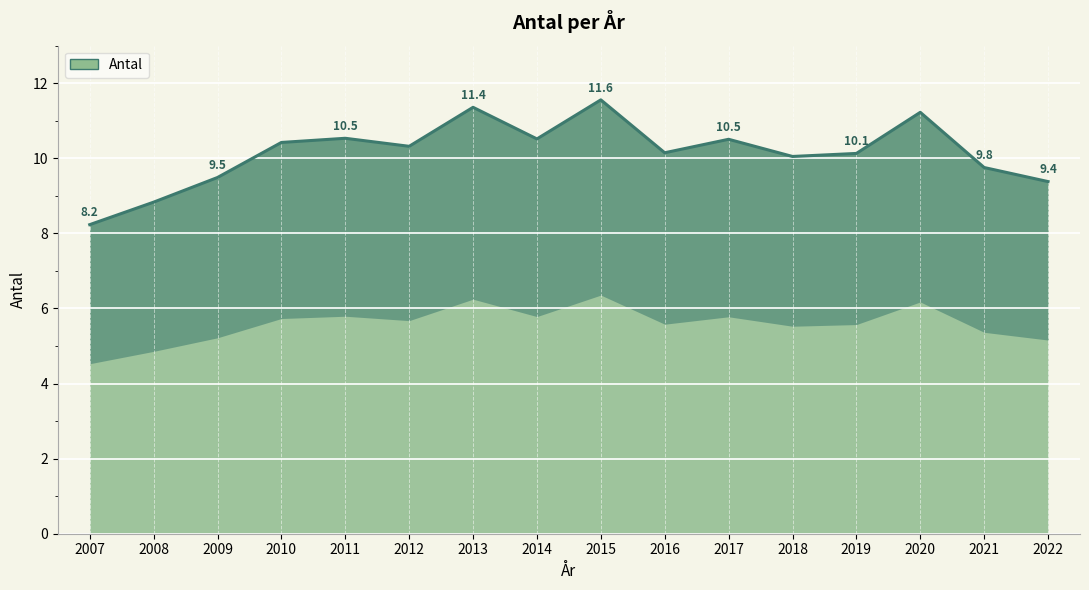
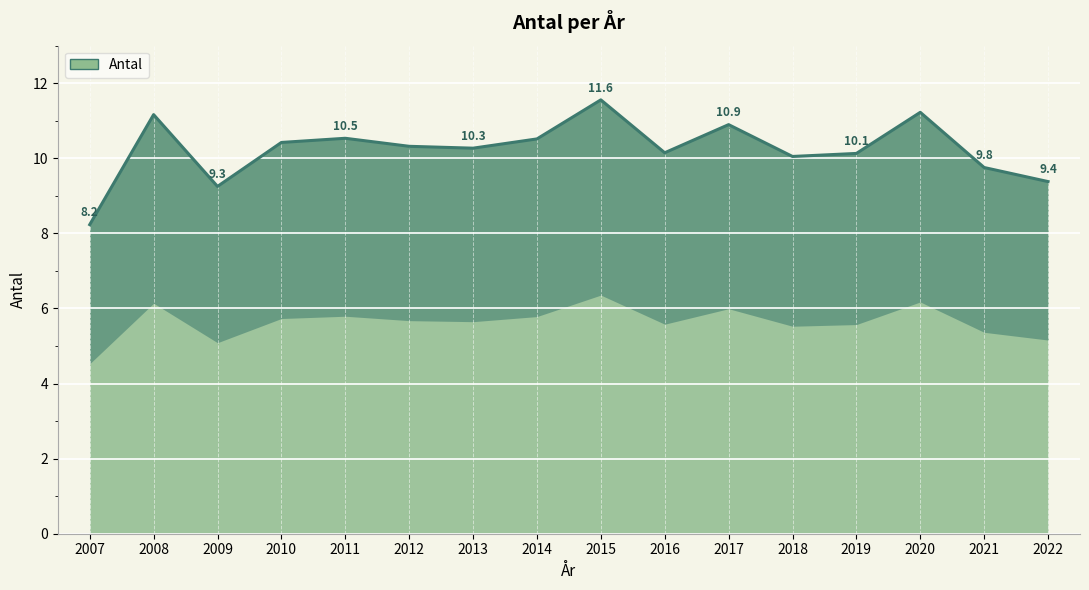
2008: 8.8 -> 11.2
2009: 9.5 -> 9.3
2013: 11.4 -> 10.3
2017: 10.5 -> 10.9
